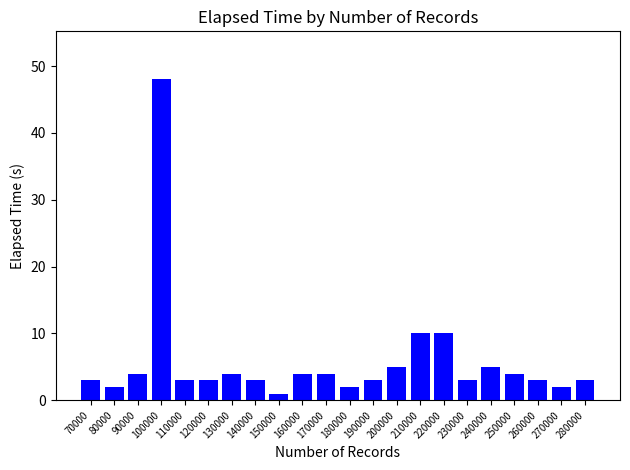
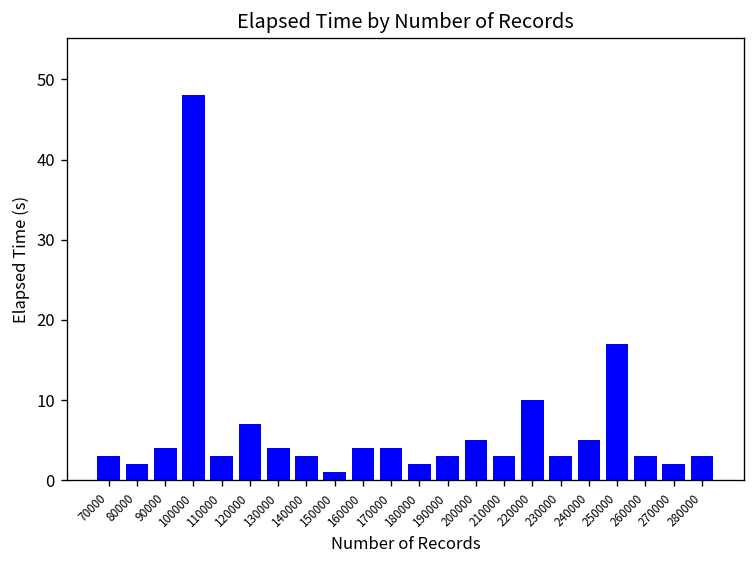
120000: 3 -> 7
210000: 10 -> 3
250000: 4 -> 17
